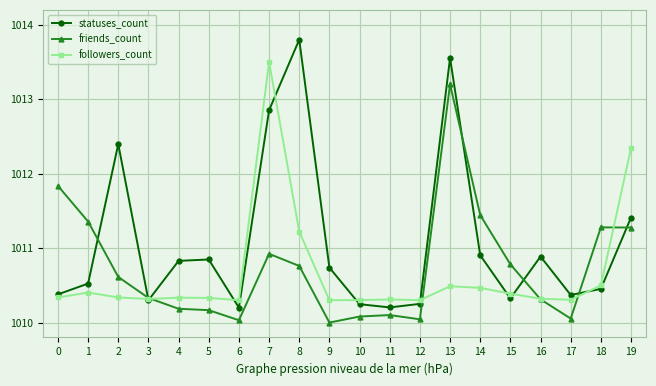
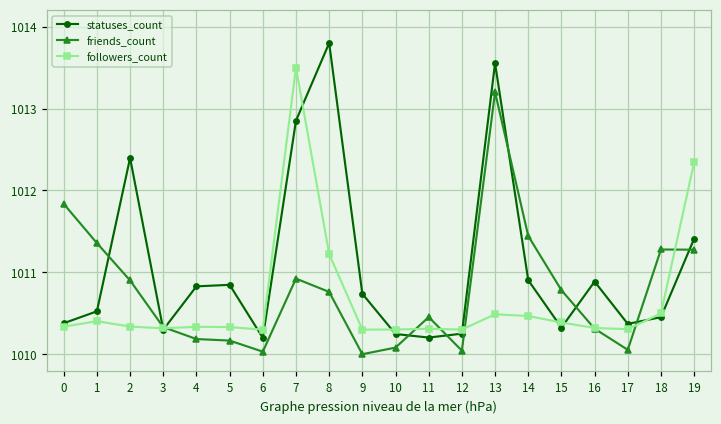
friends_count, 2: 1010.6 -> 1010.9
friends_count, 11: 1010.1 -> 1010.5
